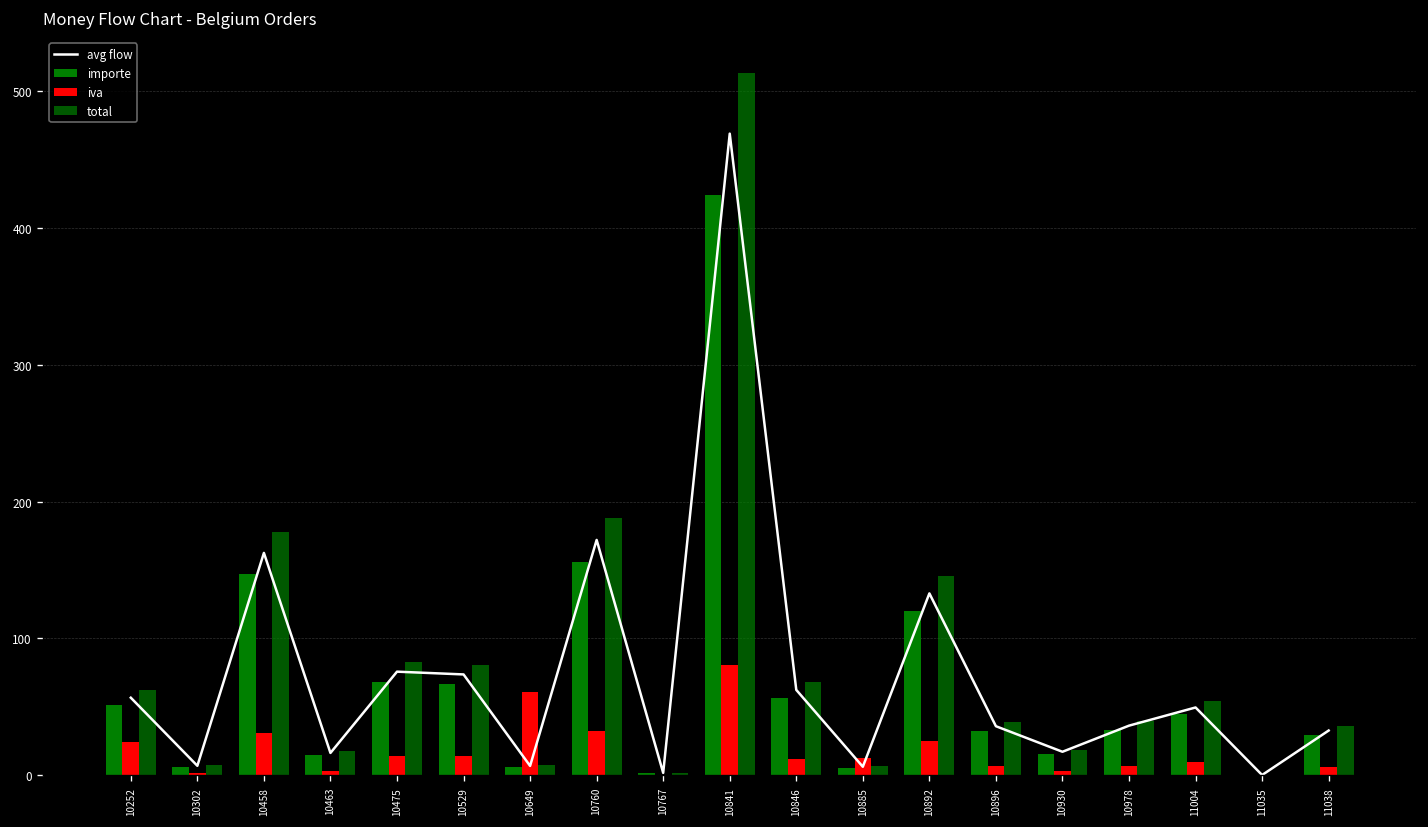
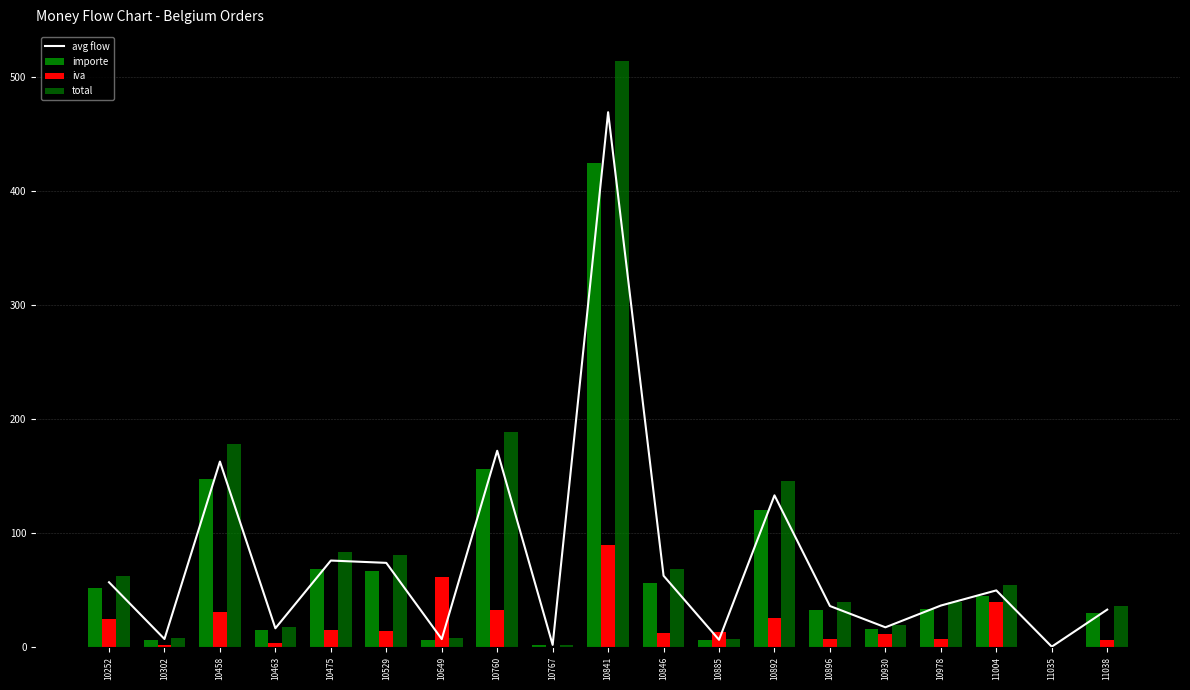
iva, 10841: 81 -> 89
iva, 10930: 3 -> 11
iva, 11004: 9 -> 39
